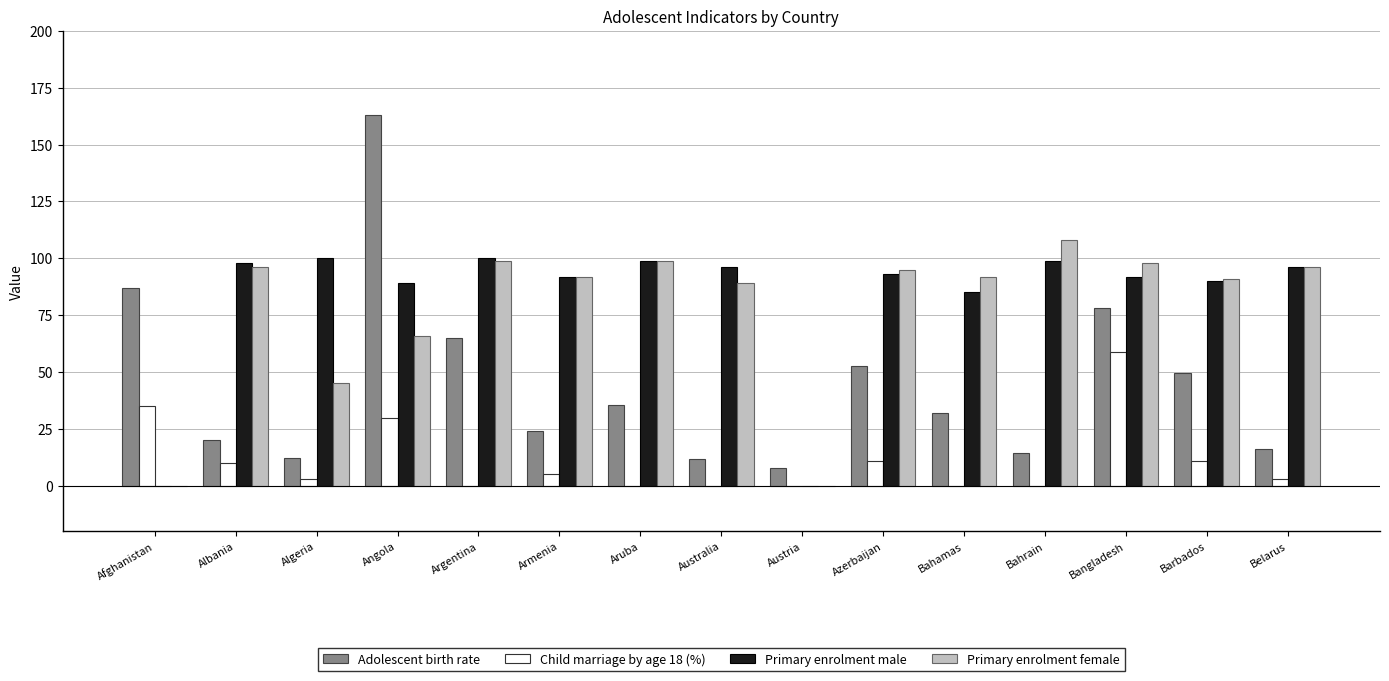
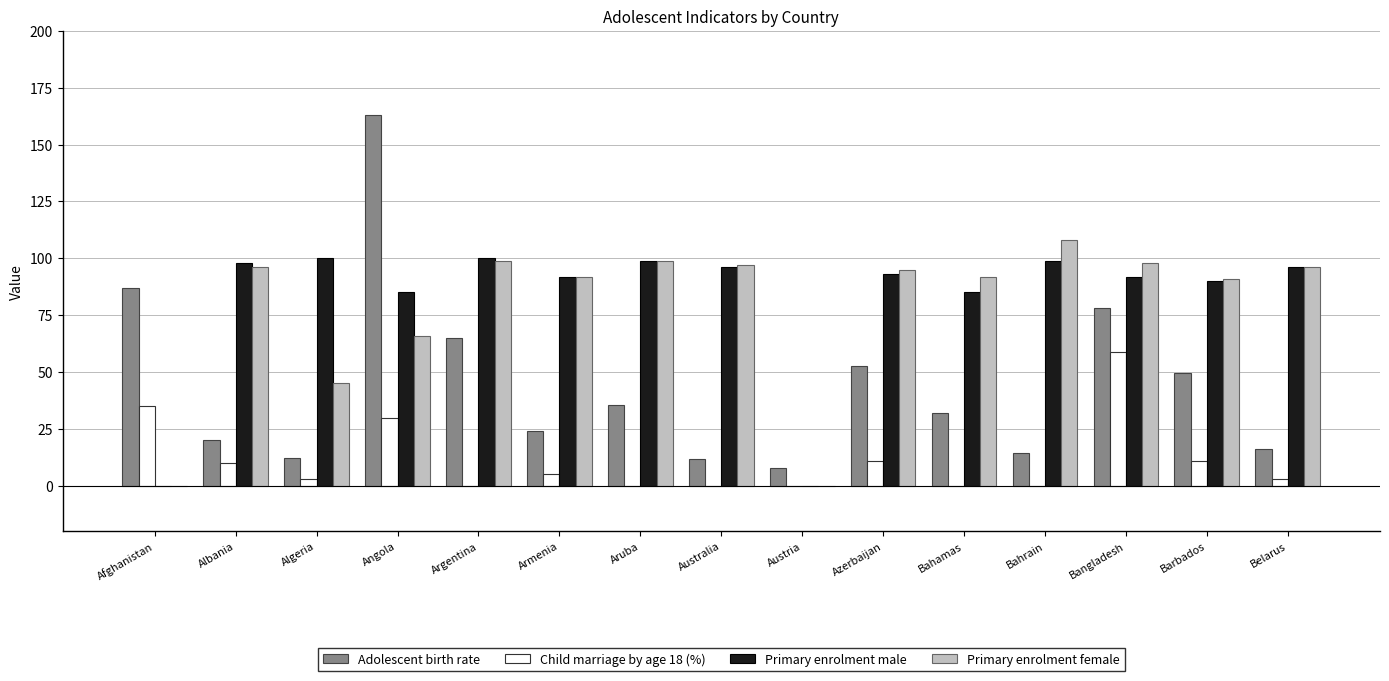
Primary enrolment male, Angola: 89 -> 85
Primary enrolment female, Australia: 89 -> 97
